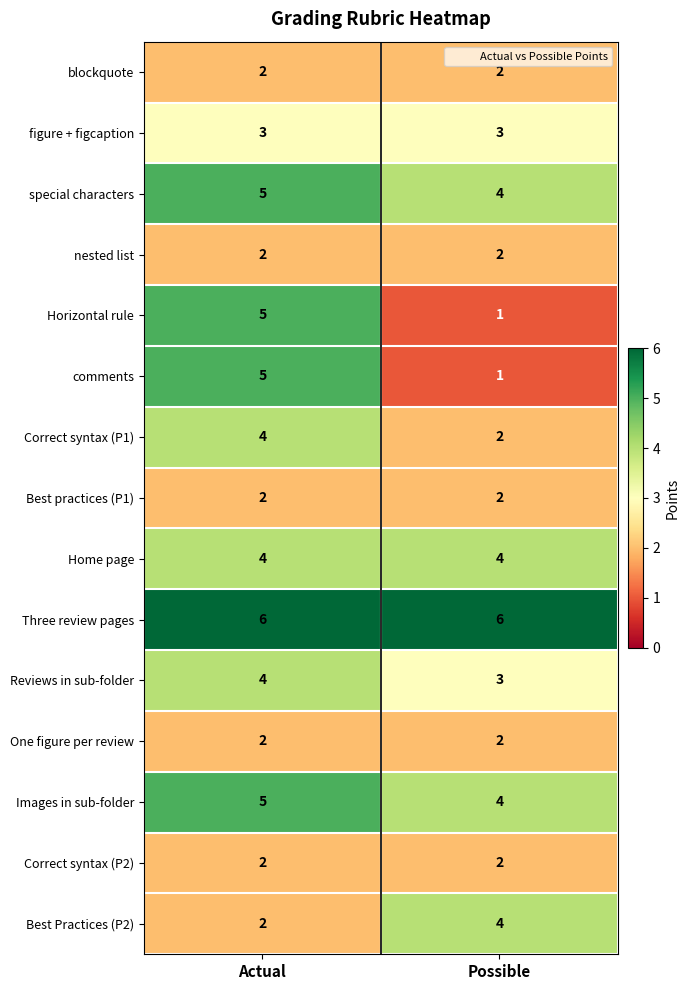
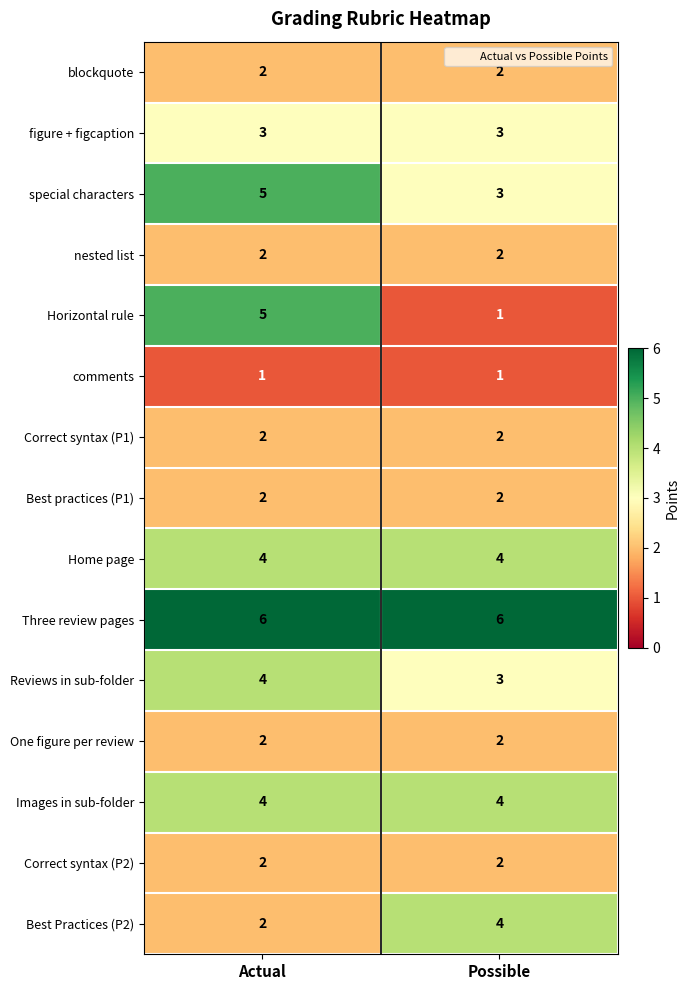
special characters, Possible: 4 -> 3
comments, Actual: 5 -> 1
Correct syntax (P1), Actual: 4 -> 2
Images in sub-folder, Actual: 5 -> 4
